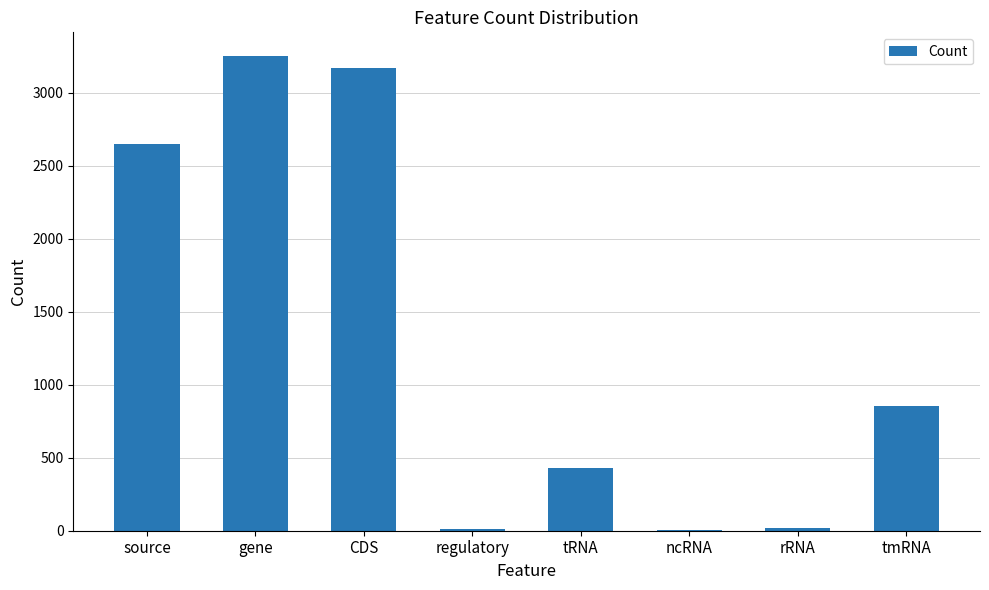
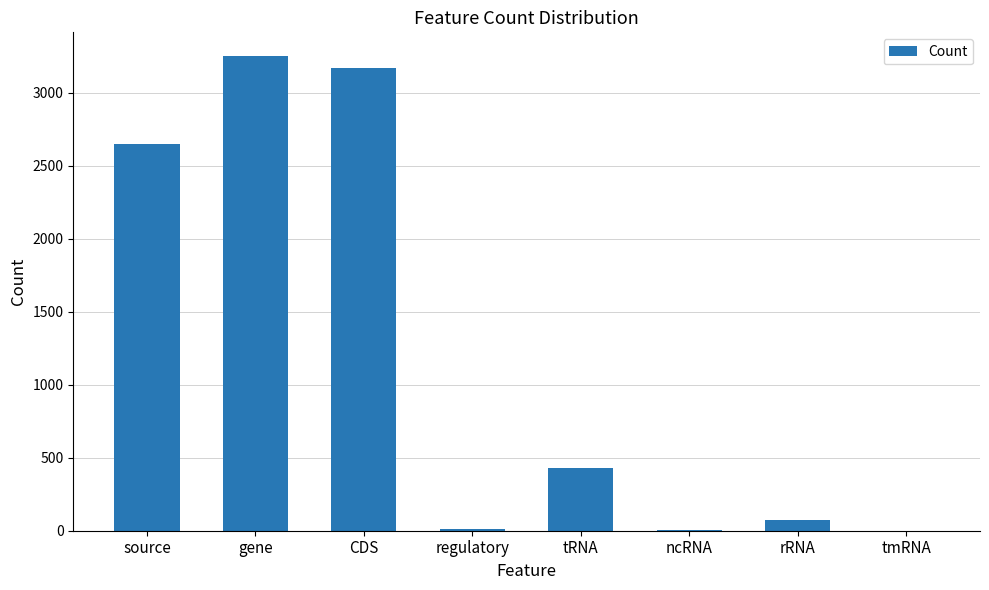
rRNA: 20 -> 80
tmRNA: 850 -> 0
